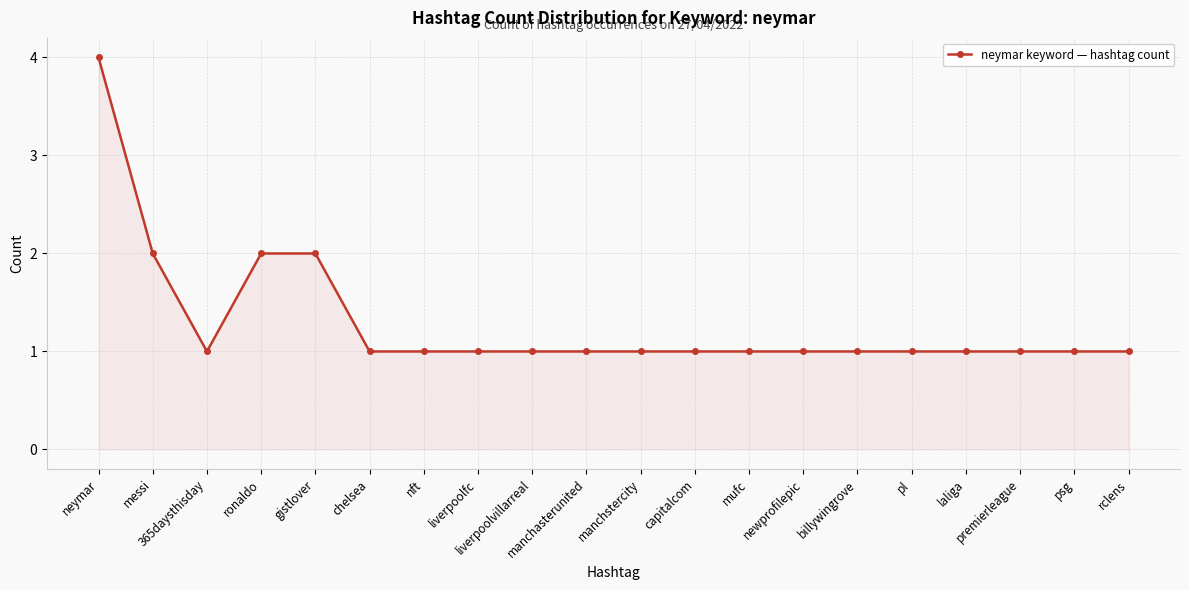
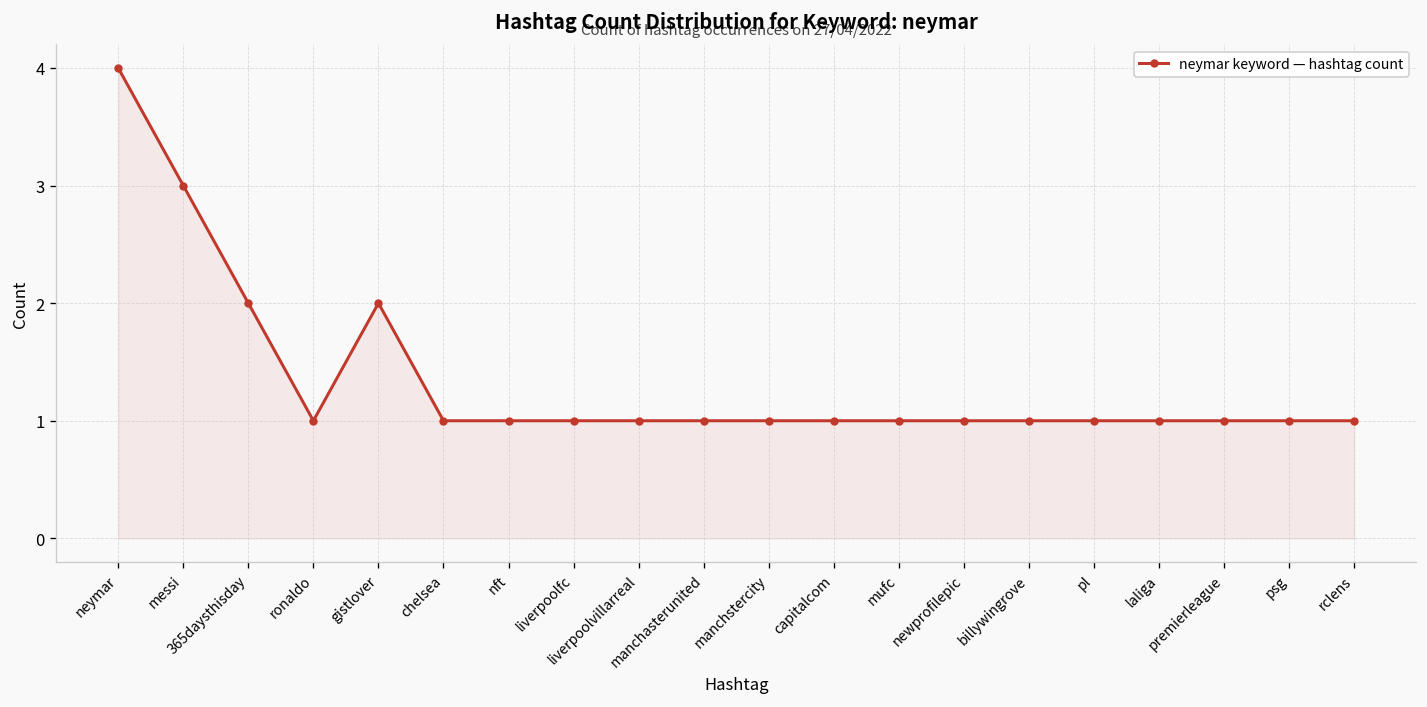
messi: 2 -> 3
365daysthisday: 1 -> 2
ronaldo: 2 -> 1
